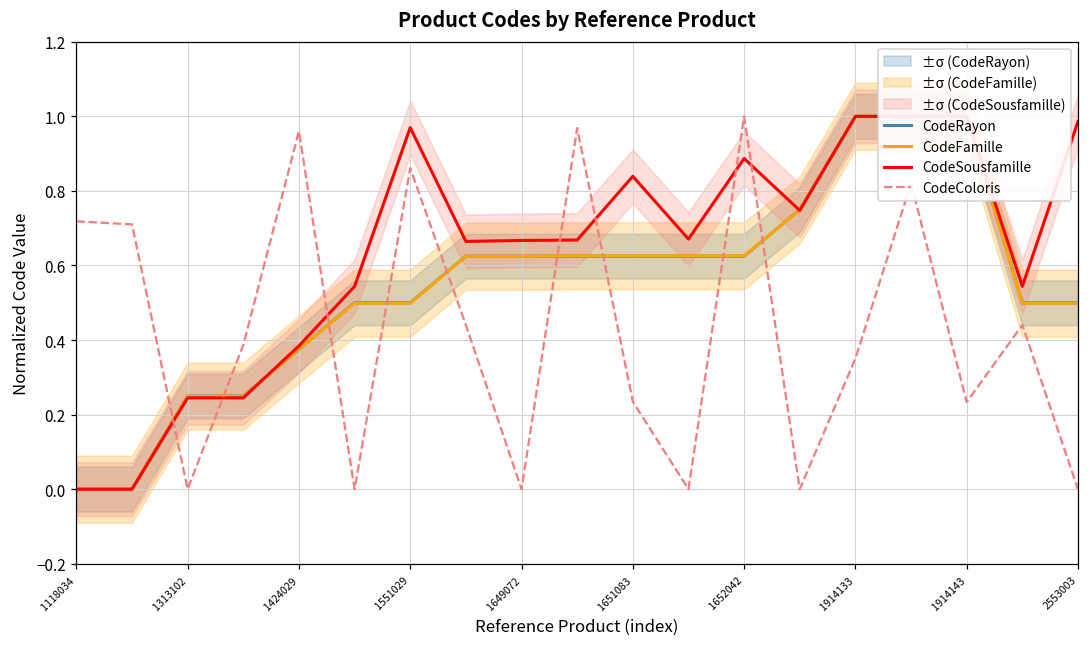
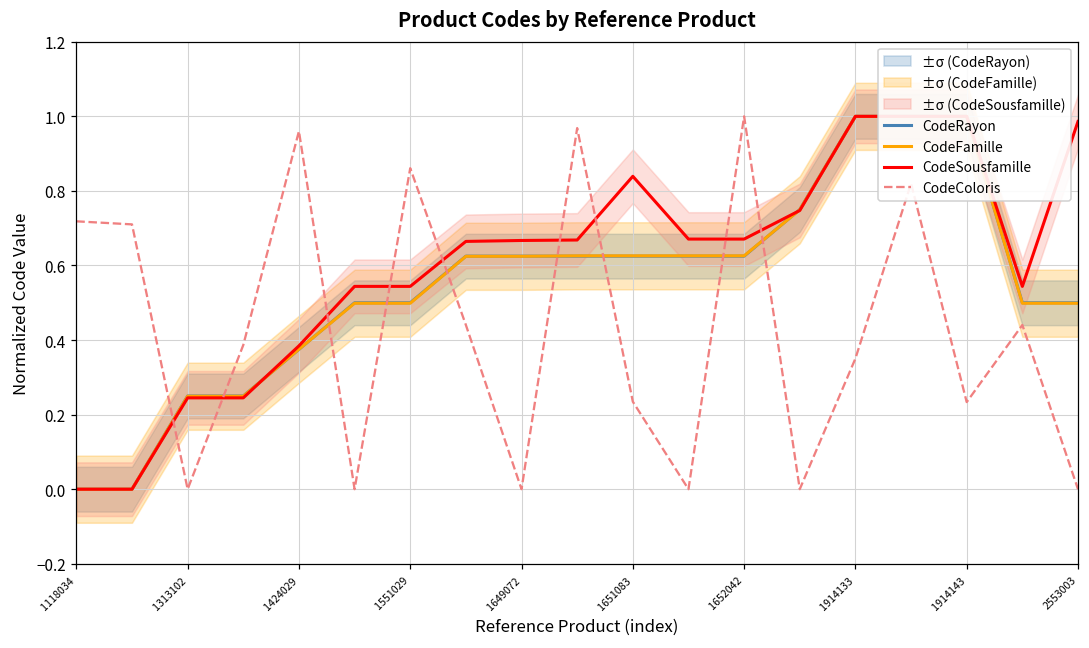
CodeSousfamille, 1551029: 0.97 -> 0.54
CodeSousfamille, 1652042: 0.89 -> 0.67
